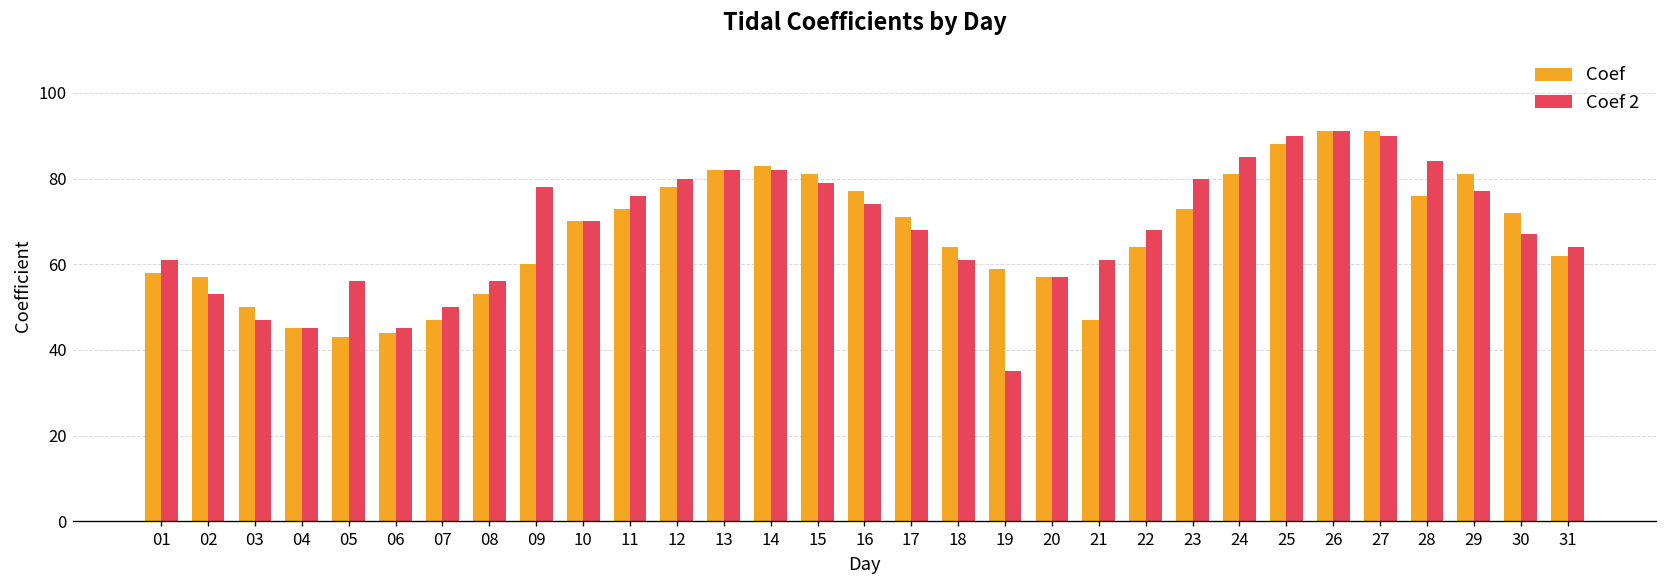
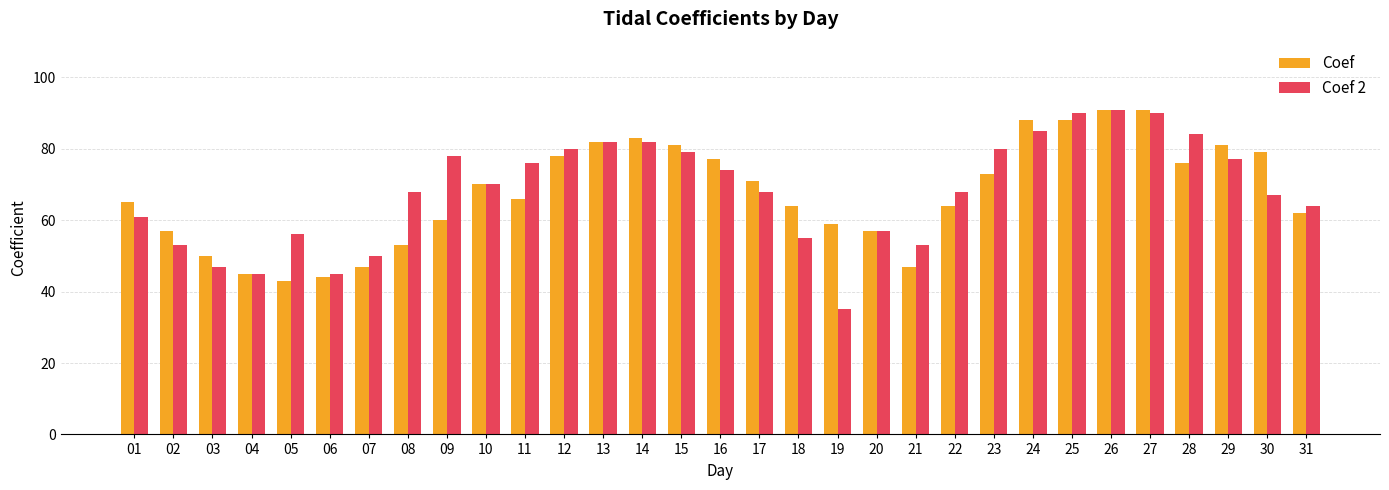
Coef, 01: 58 -> 65
Coef 2, 08: 56 -> 68
Coef, 11: 73 -> 66
Coef 2, 18: 61 -> 55
Coef 2, 21: 61 -> 53
Coef, 24: 81 -> 88
Coef, 30: 72 -> 79
